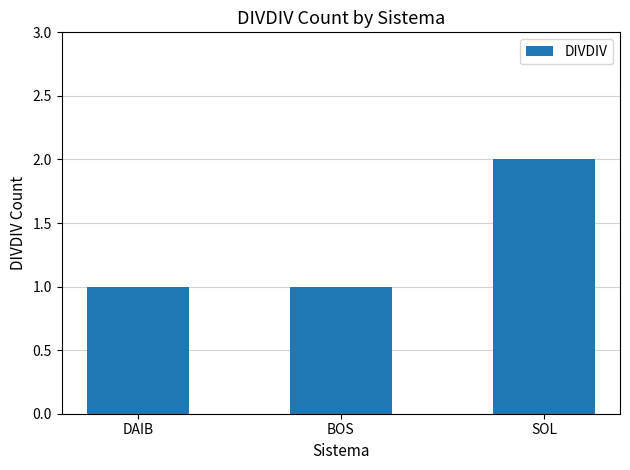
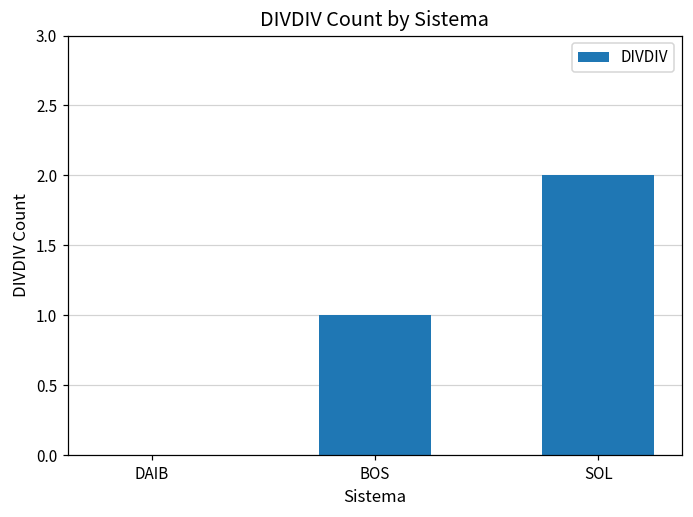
DAIB: 1 -> 0
